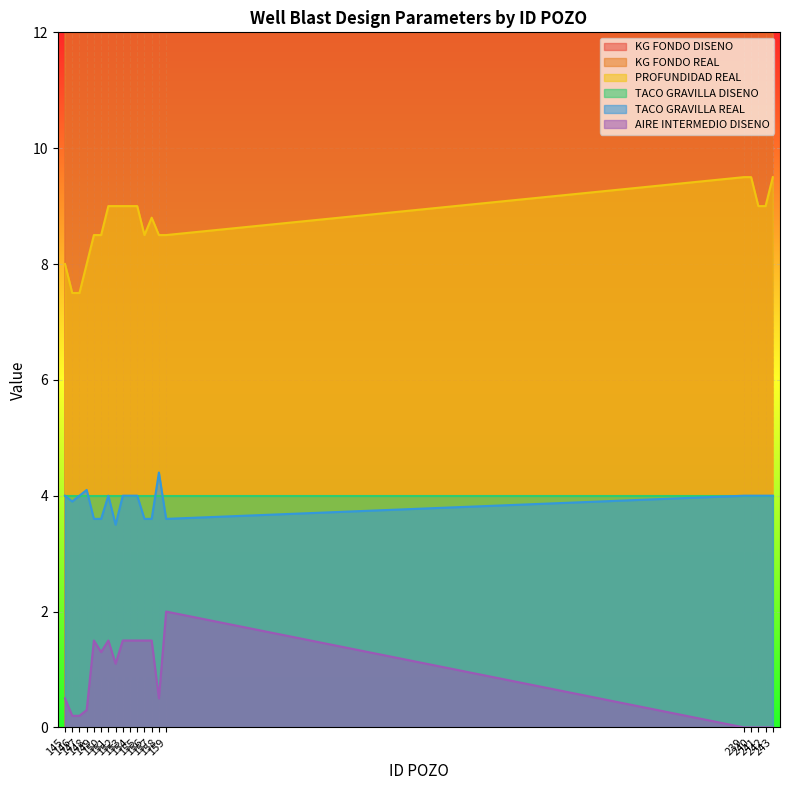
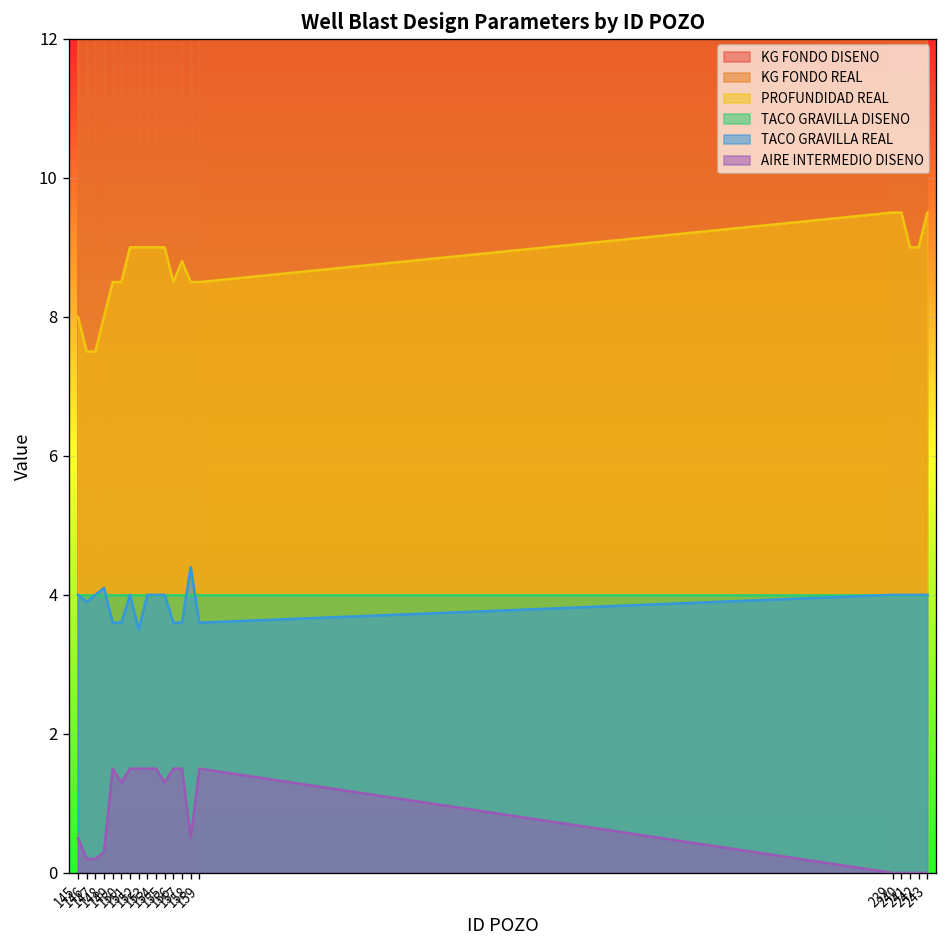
AIRE INTERMEDIO DISENO, 152: 1.1 -> 1.5
AIRE INTERMEDIO DISENO, 155: 1.5 -> 1.3
AIRE INTERMEDIO DISENO, 159: 2.0 -> 1.5
